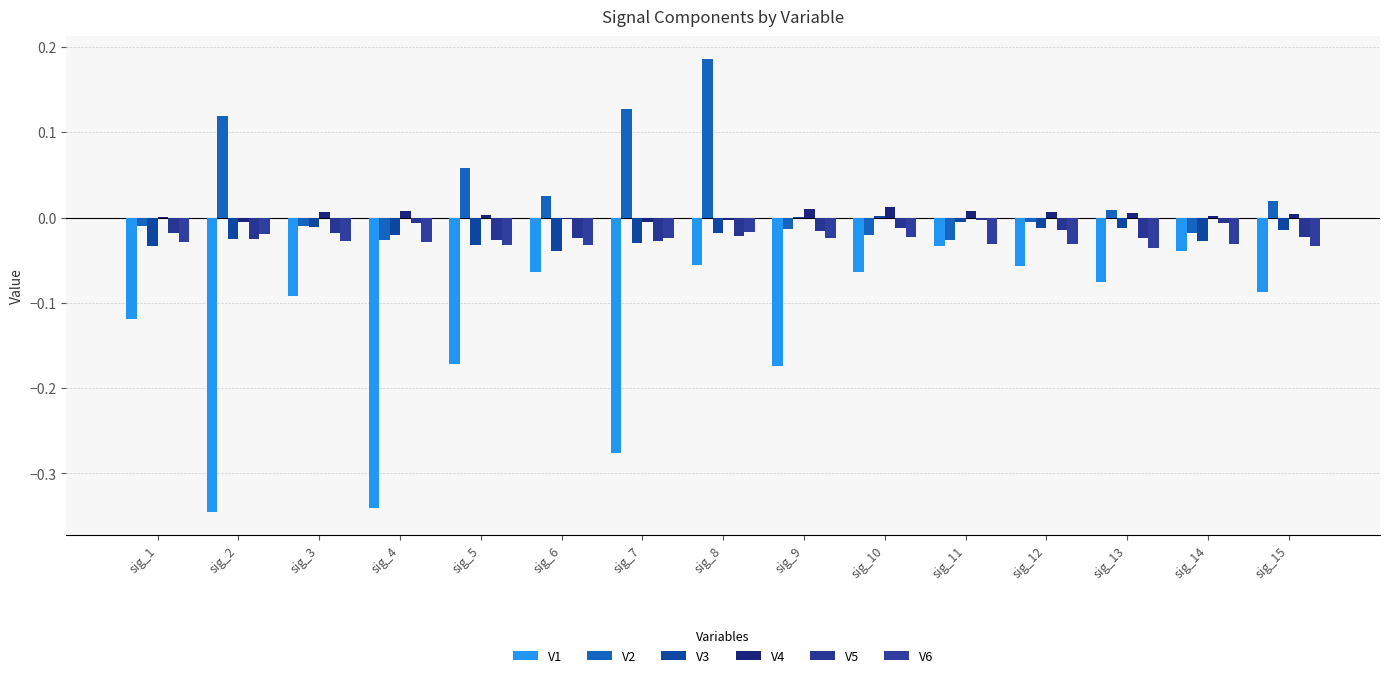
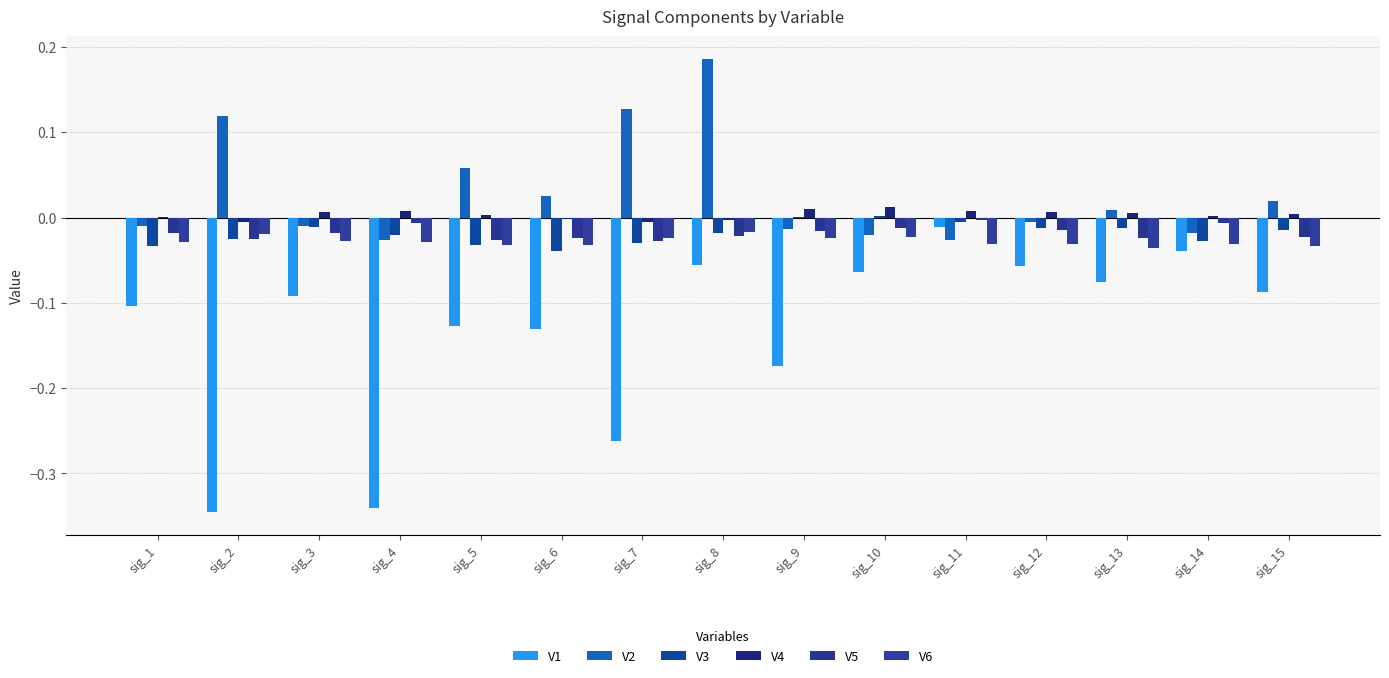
V1, sig_1: -0.12 -> -0.10
V1, sig_5: -0.17 -> -0.13
V1, sig_6: -0.06 -> -0.13
V1, sig_7: -0.28 -> -0.26
V1, sig_11: -0.03 -> -0.01
